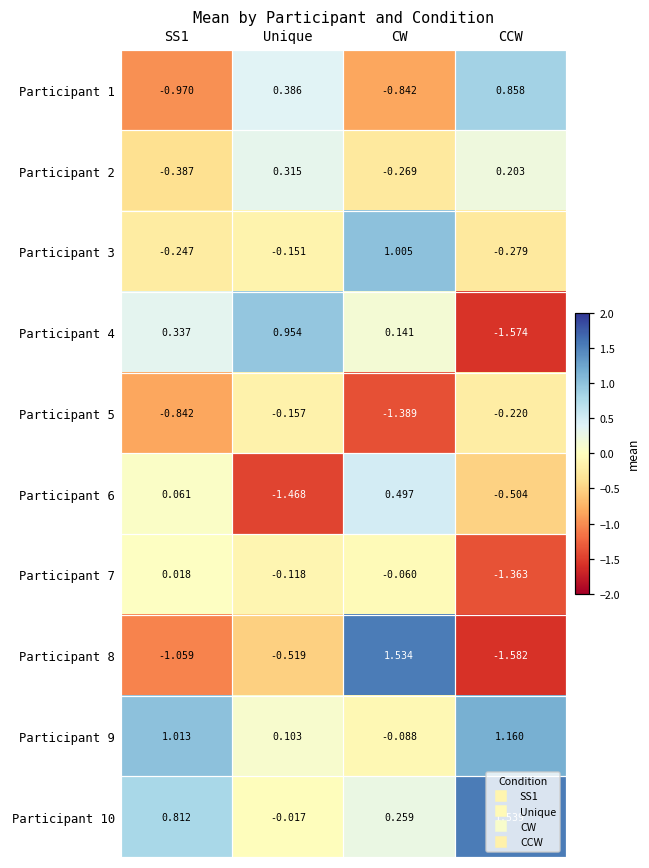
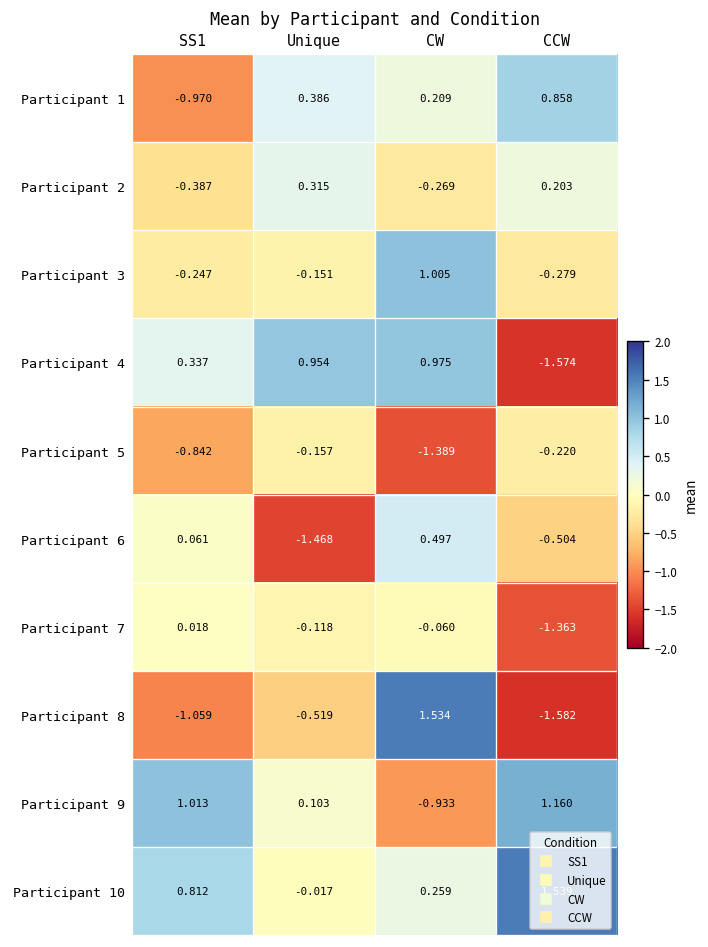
Participant 1, CW: -0.842 -> 0.209
Participant 4, CW: 0.141 -> 0.975
Participant 9, CW: -0.088 -> -0.933
